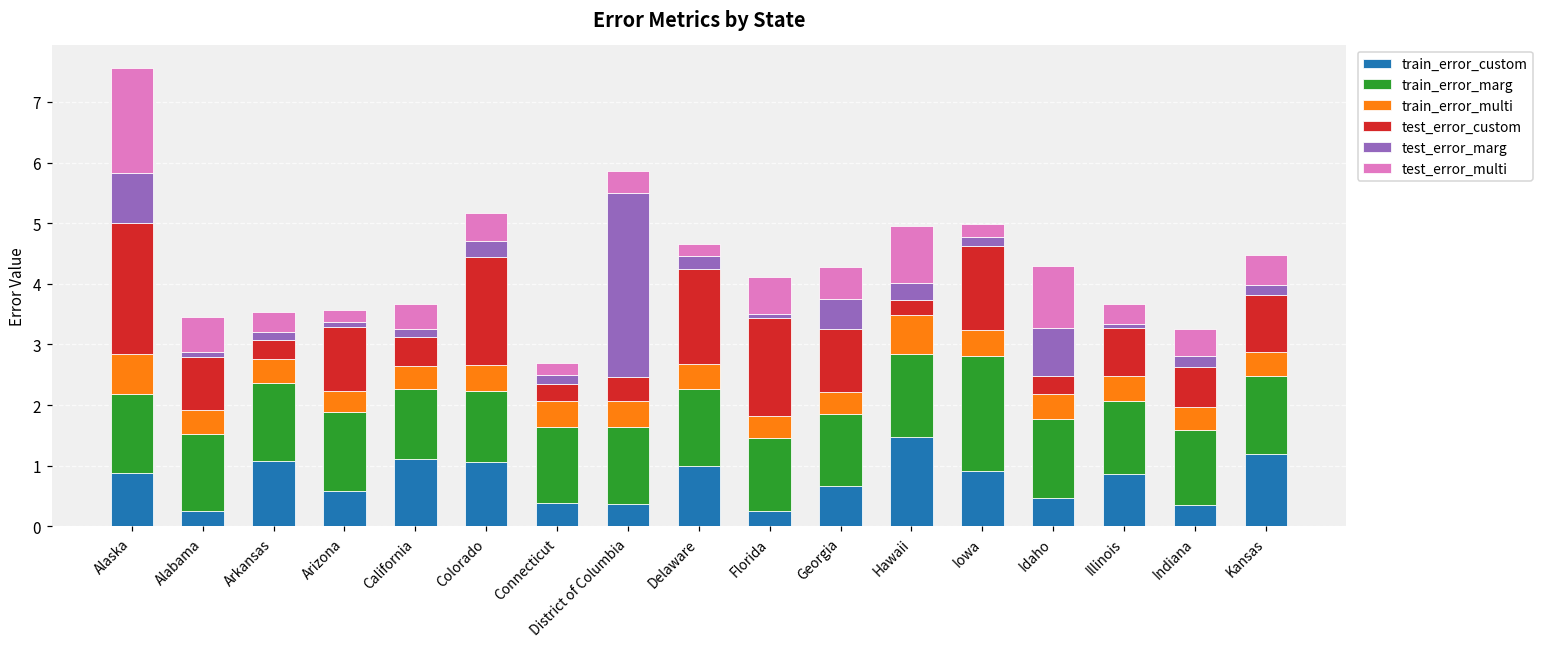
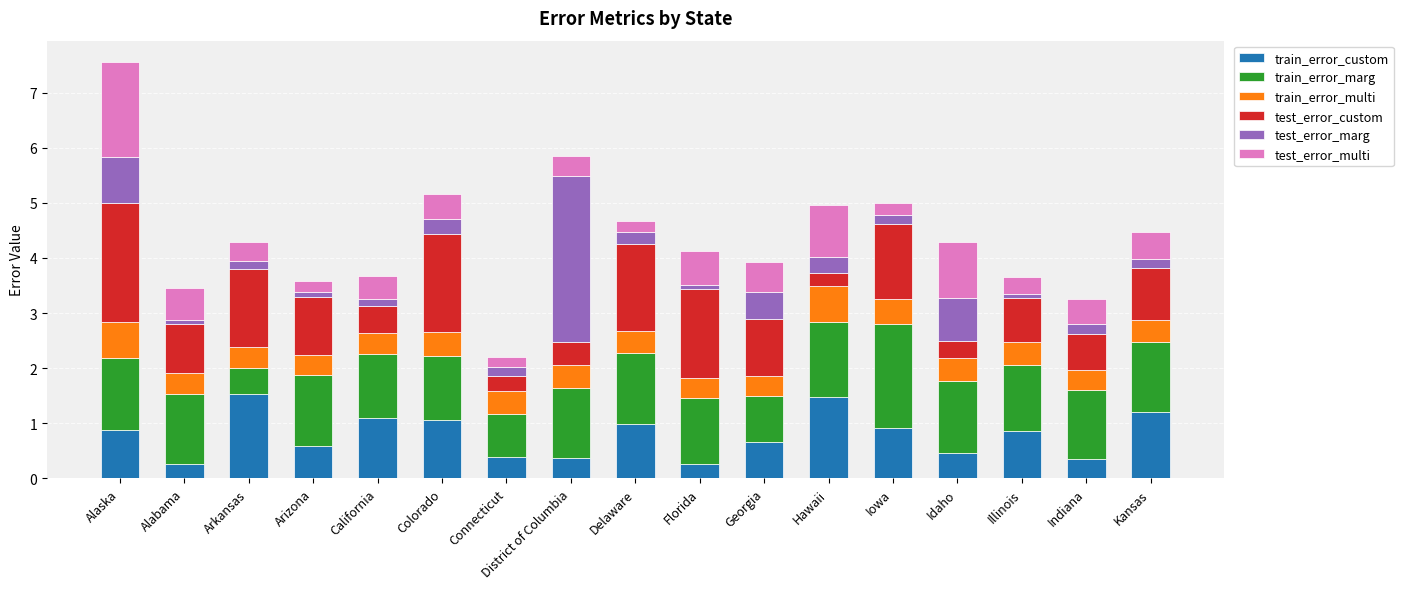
train_error_custom, Arkansas: 1.1 -> 1.5
train_error_marg, Arkansas: 1.3 -> 0.5
test_error_custom, Arkansas: 0.3 -> 1.4
train_error_marg, Connecticut: 1.3 -> 0.8
train_error_marg, Georgia: 1.2 -> 0.8
